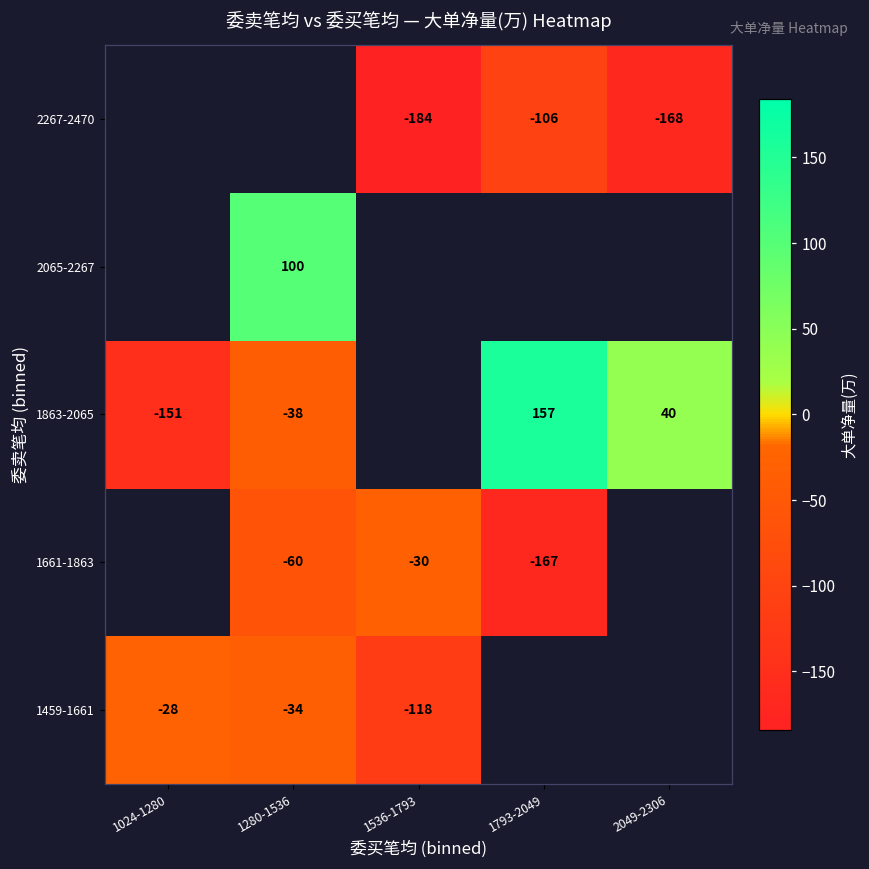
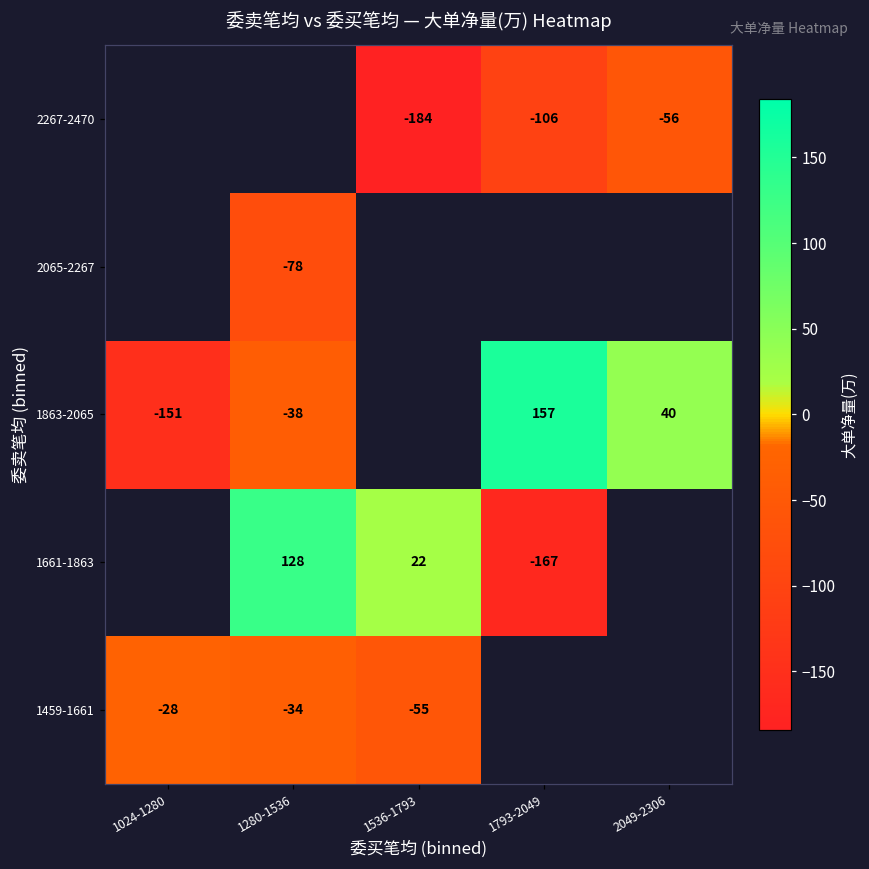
2267-2470, 2049-2306: -168 -> -56
2065-2267, 1280-1536: 100 -> -78
1661-1863, 1280-1536: -60 -> 128
1661-1863, 1536-1793: -30 -> 22
1459-1661, 1536-1793: -118 -> -55
